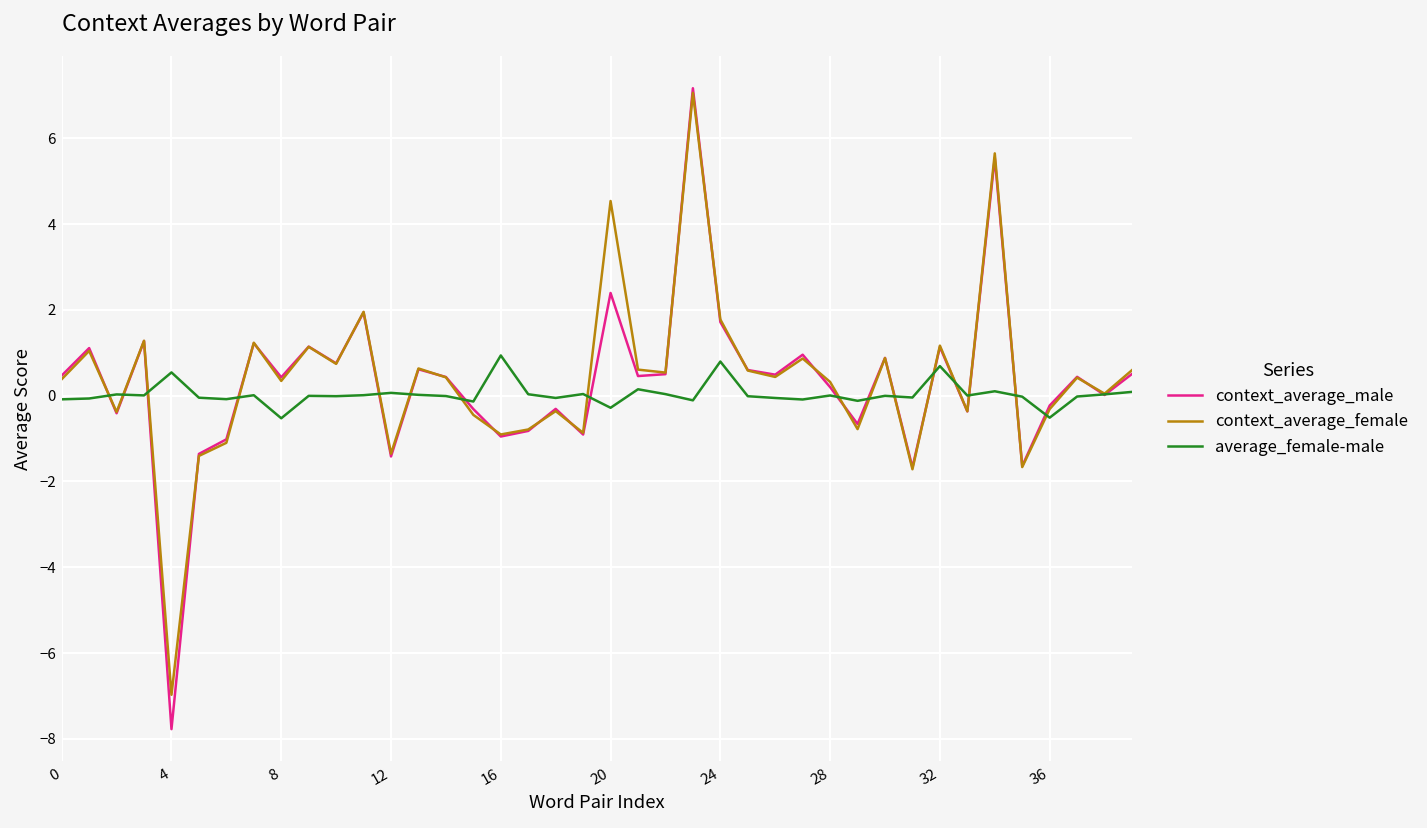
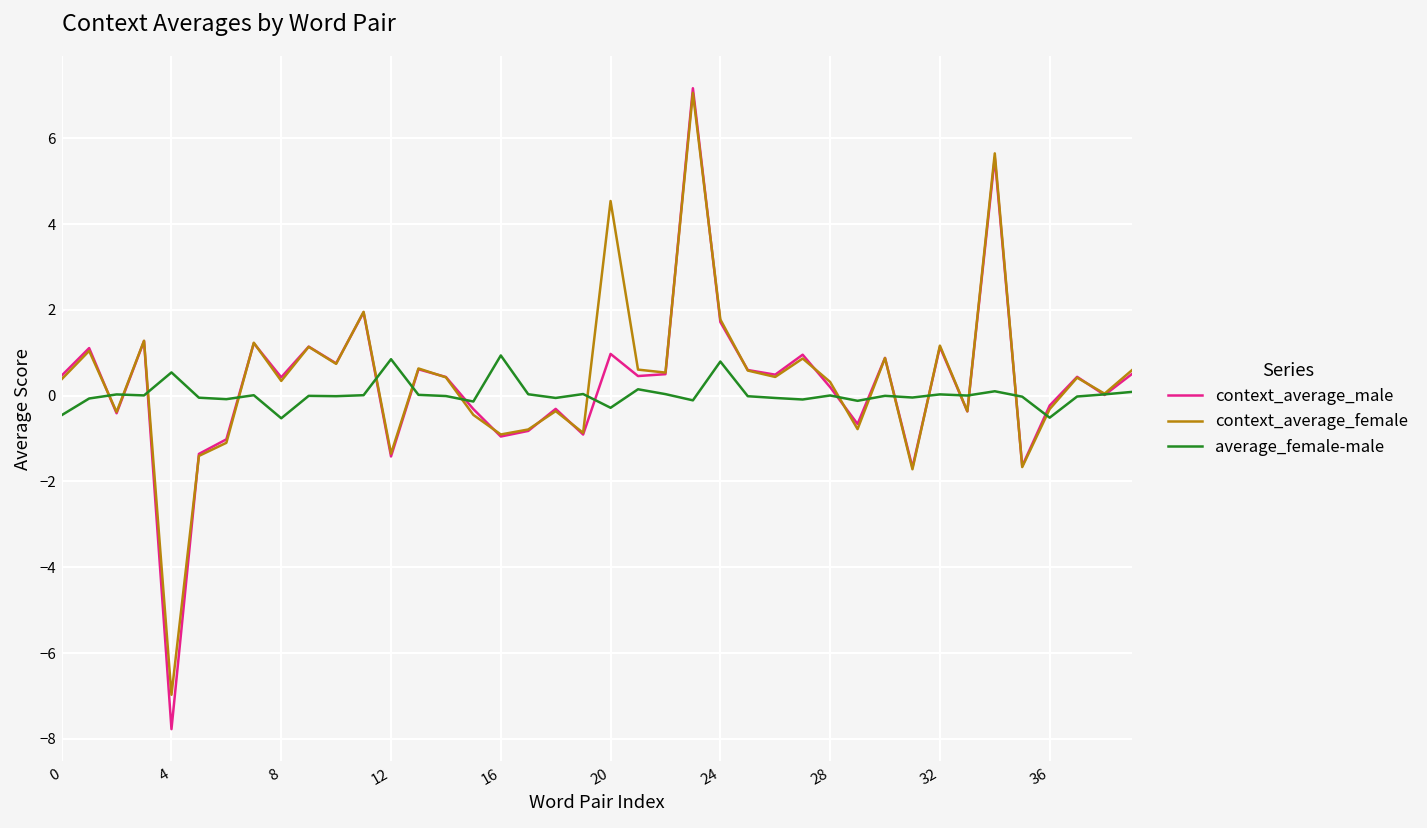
average_female-male, 0: -0.1 -> -0.5
average_female-male, 12: 0.1 -> 0.9
context_average_male, 20: 2.4 -> 1.0
average_female-male, 32: 0.7 -> 0.0
